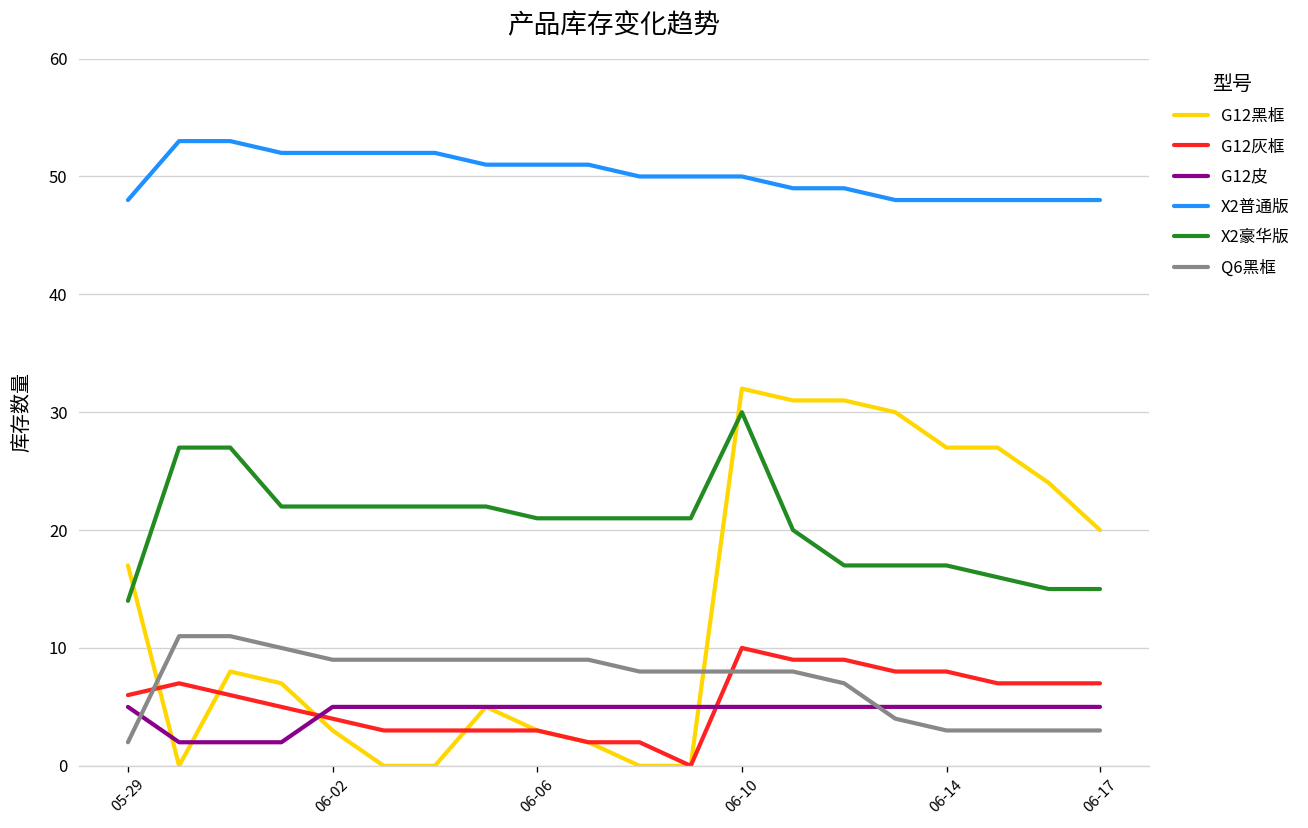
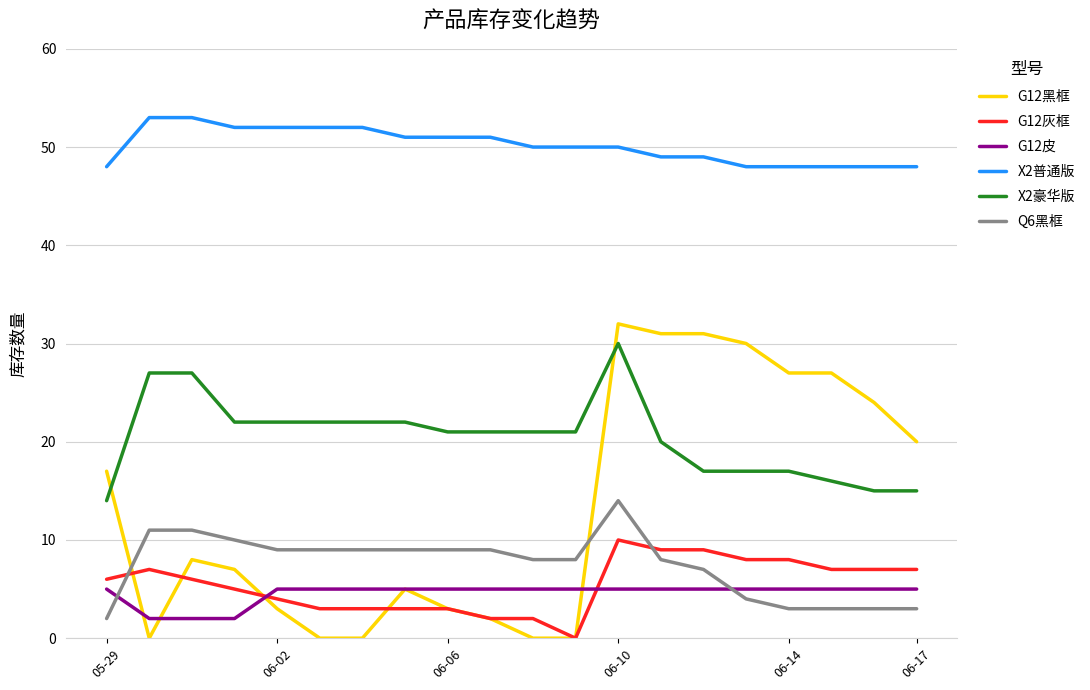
Q6黑框, 06-10: 8 -> 14
